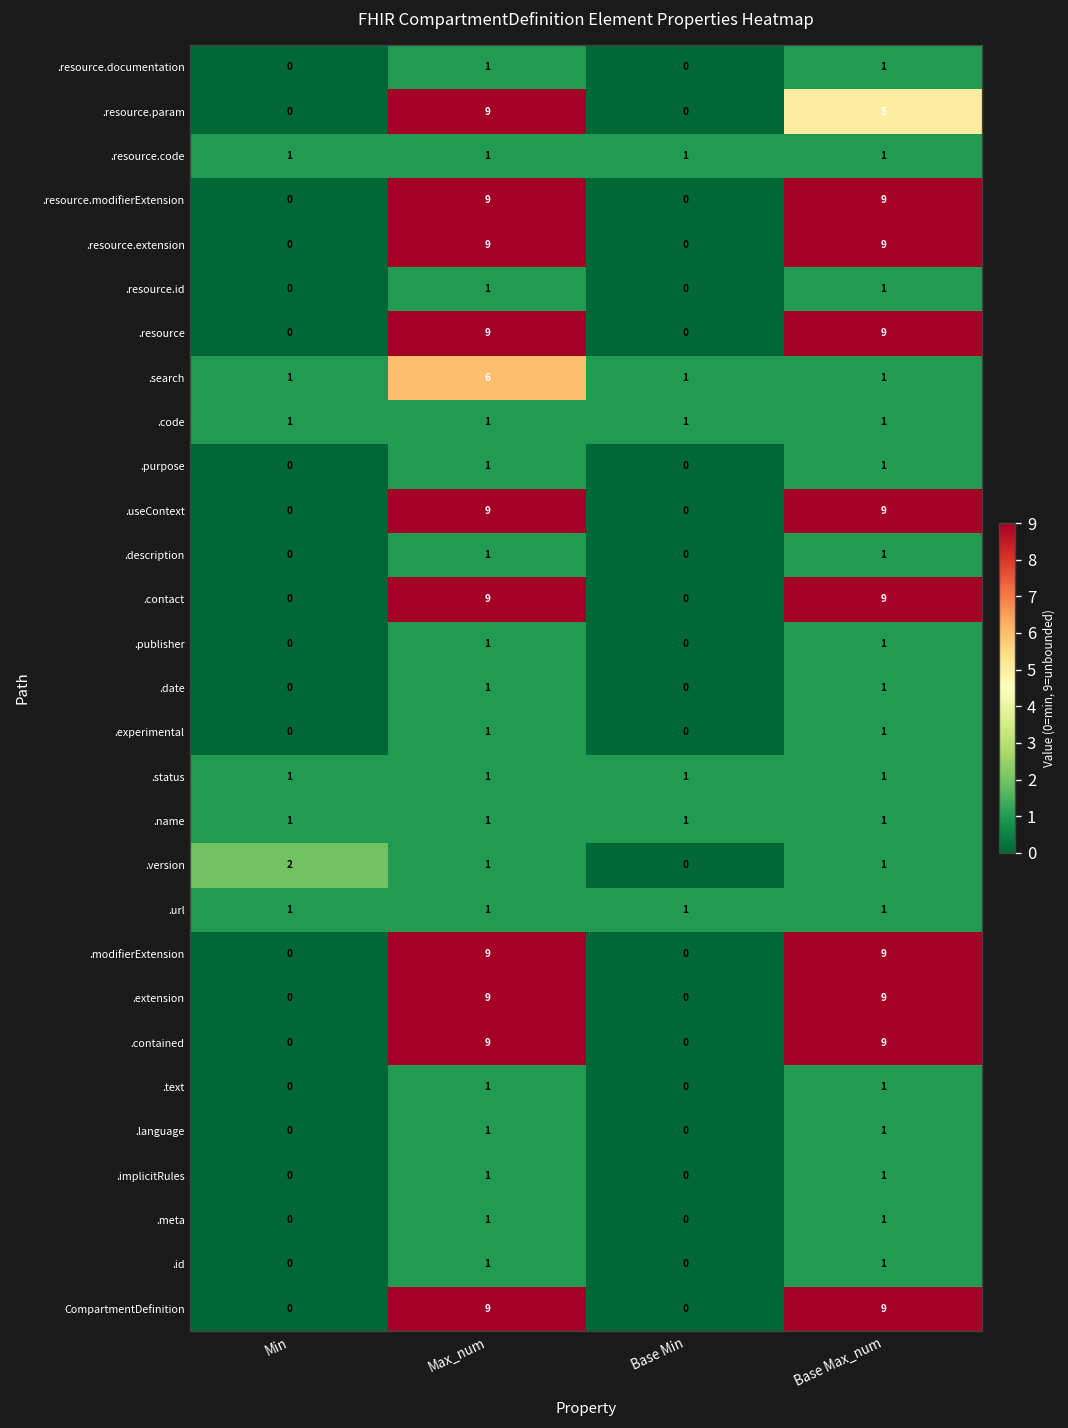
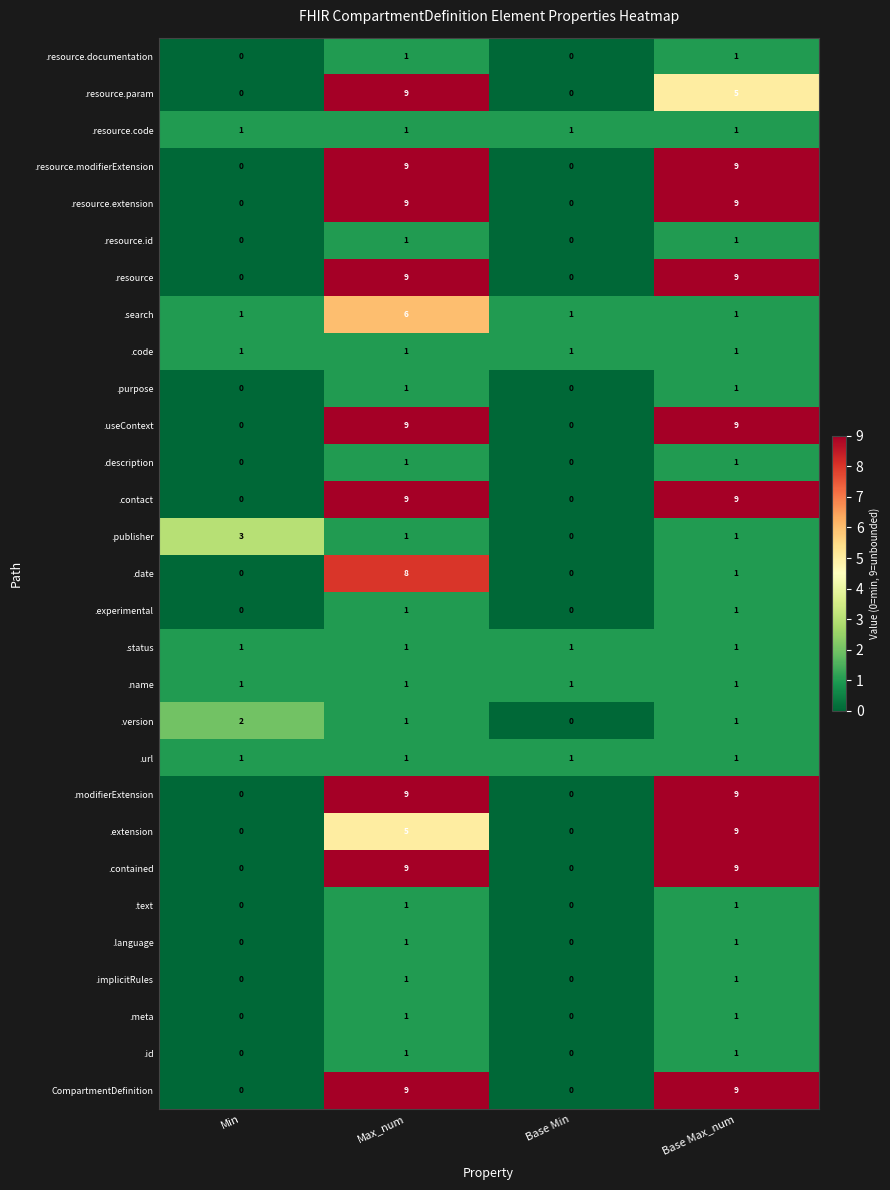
.publisher, Min: 0 -> 3
.date, Max_num: 1 -> 8
.extension, Max_num: 9 -> 5
